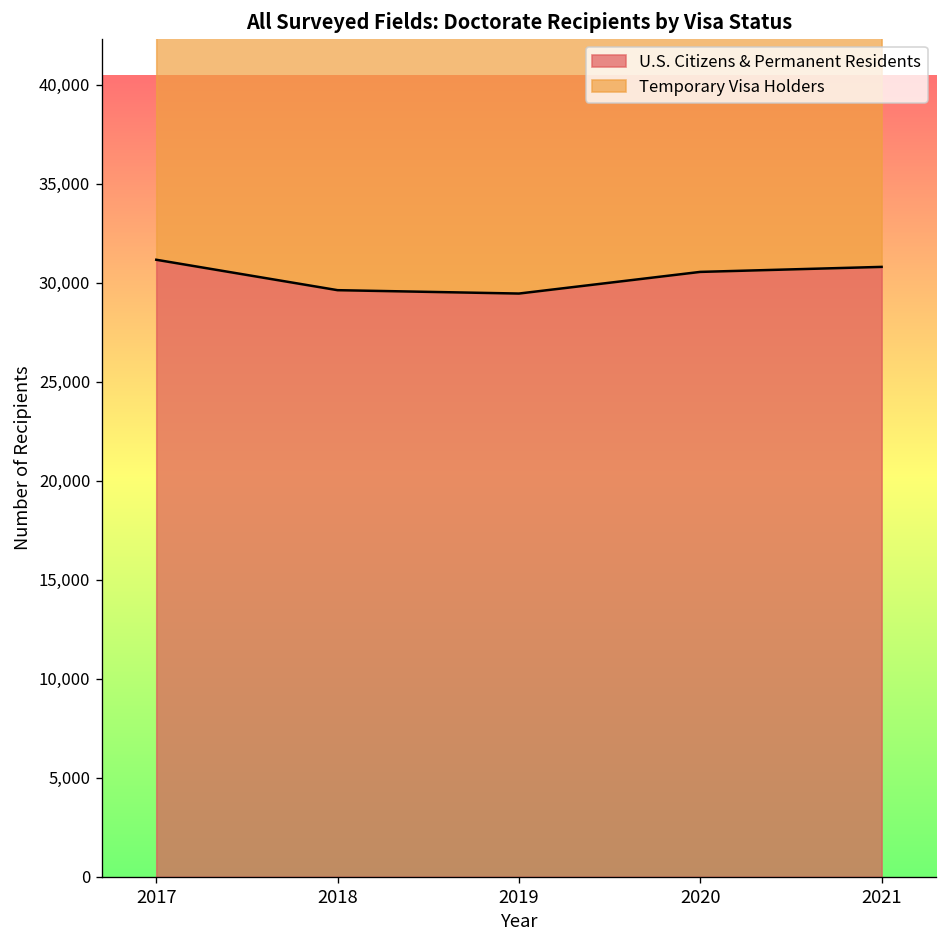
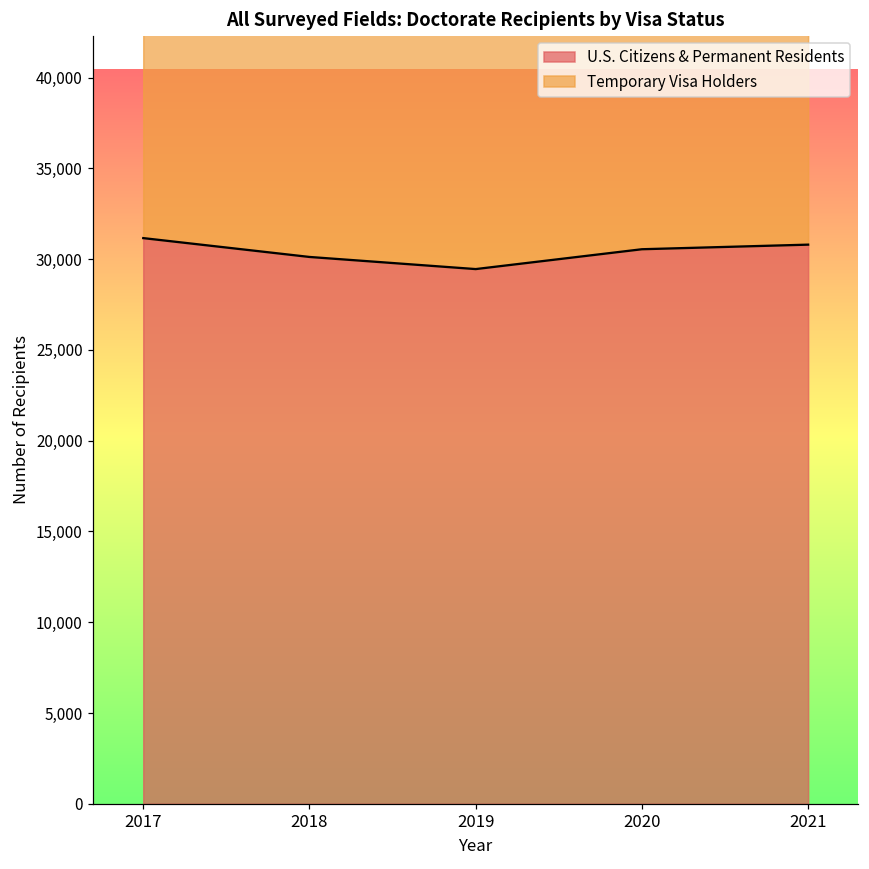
U.S. Citizens & Permanent Residents, 2018: 29,600 -> 30,100
